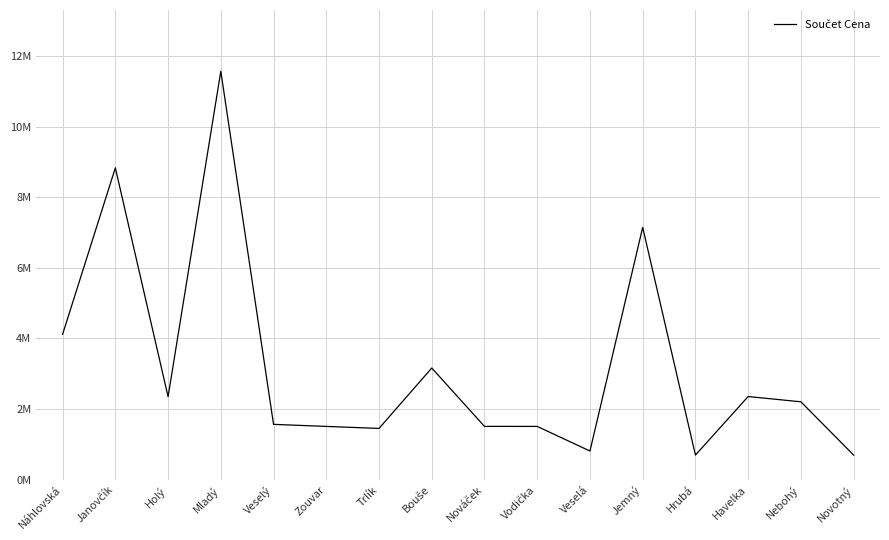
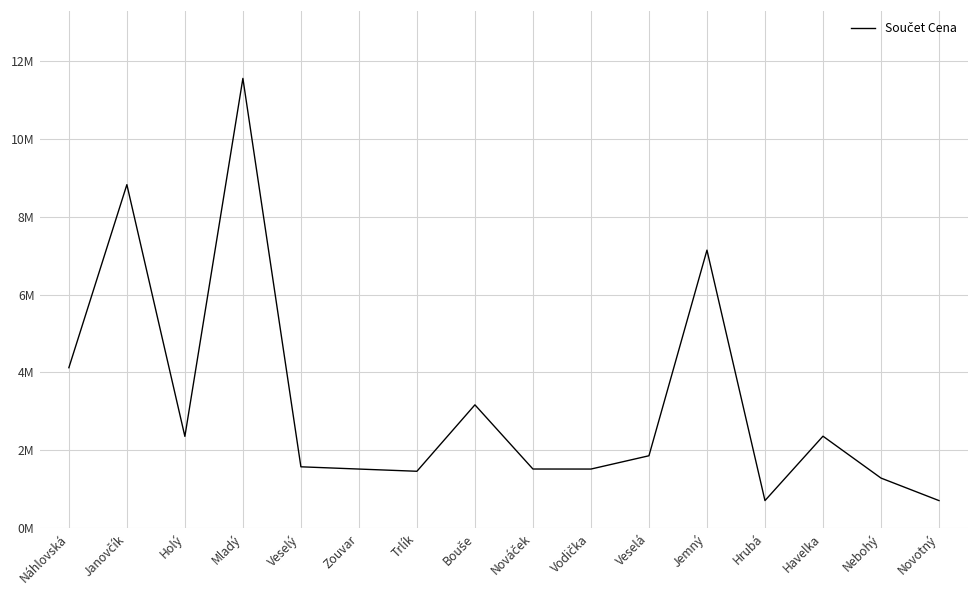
Veselá: 800000 -> 1900000
Nebohý: 2200000 -> 1300000
